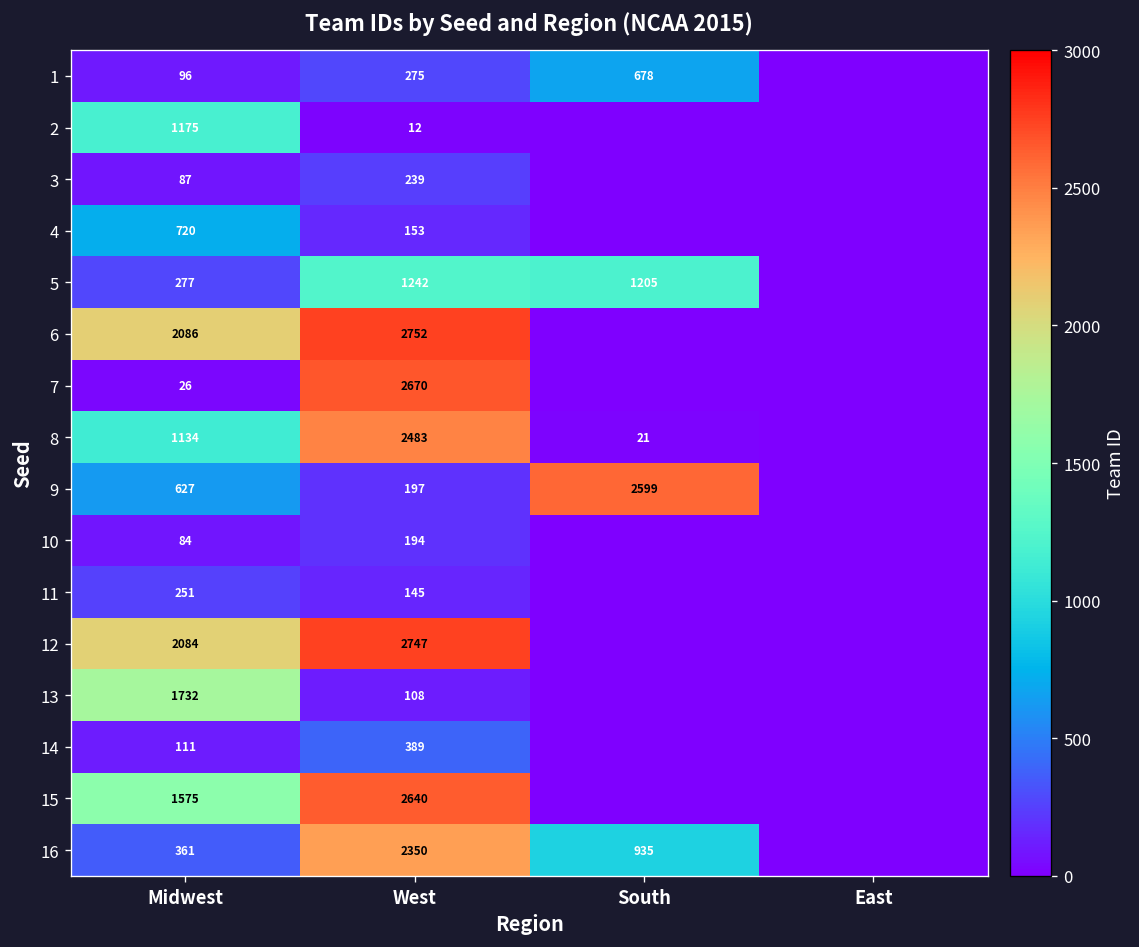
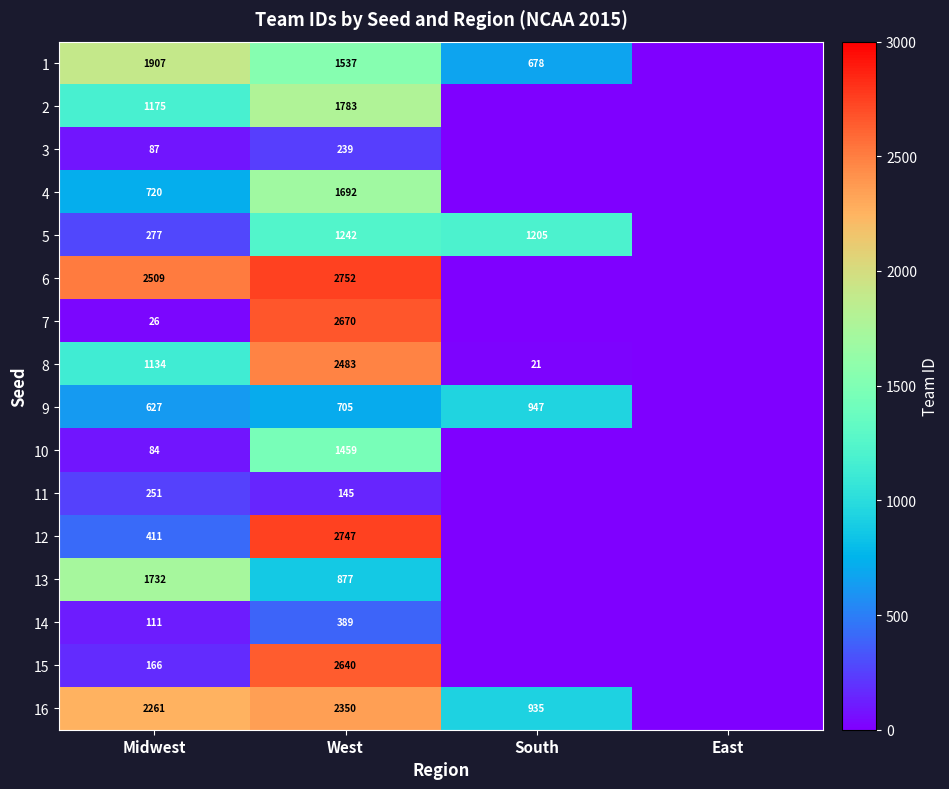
1, Midwest: 96 -> 1907
1, West: 275 -> 1537
2, West: 12 -> 1783
4, West: 153 -> 1692
6, Midwest: 2086 -> 2509
9, West: 197 -> 705
9, South: 2599 -> 947
10, West: 194 -> 1459
12, Midwest: 2084 -> 411
13, West: 108 -> 877
15, Midwest: 1575 -> 166
16, Midwest: 361 -> 2261
